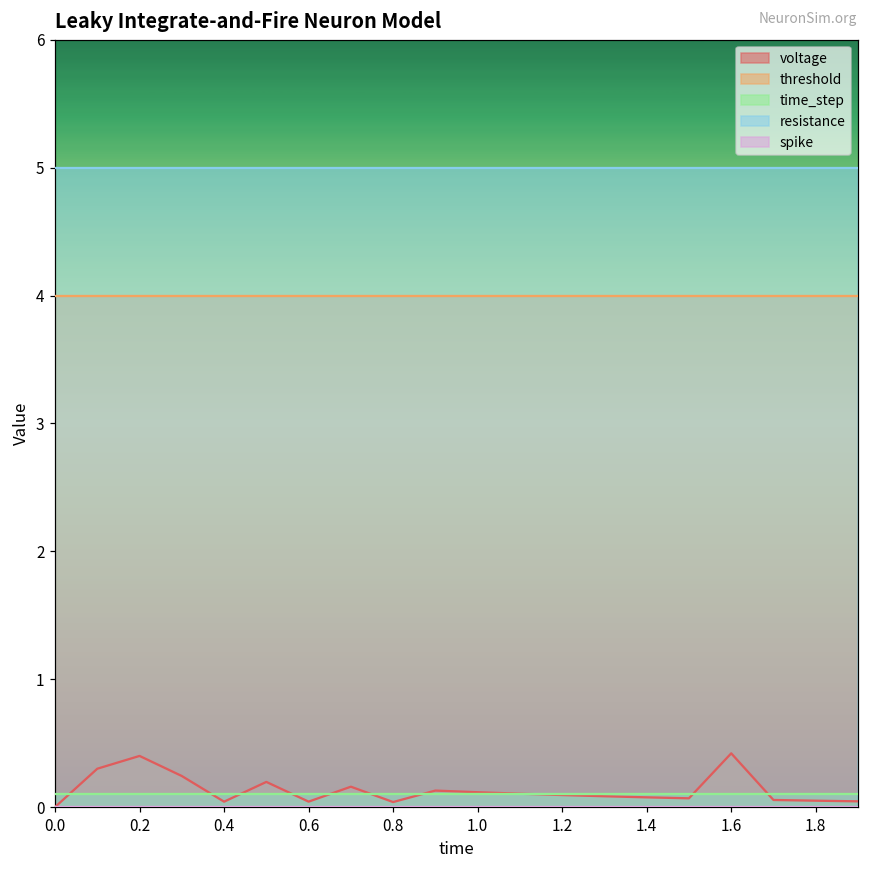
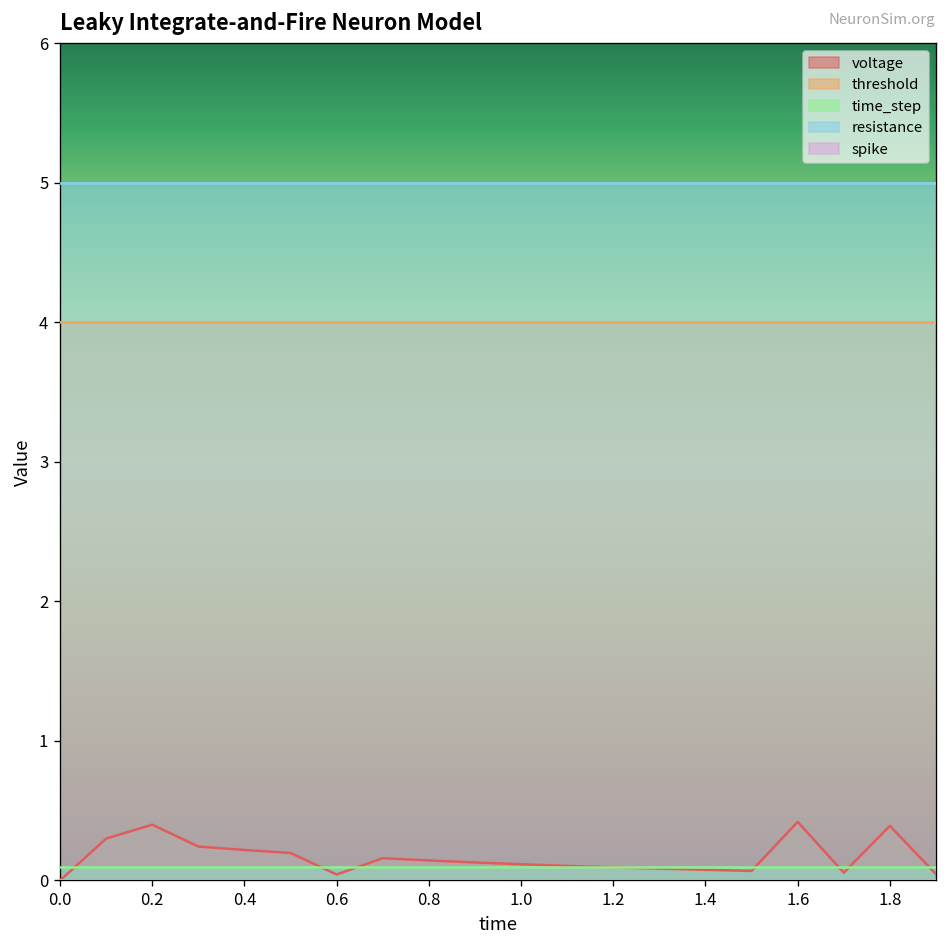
voltage, 0.4: 0.04 -> 0.22
voltage, 0.8: 0.04 -> 0.14
voltage, 1.8: 0.05 -> 0.39
